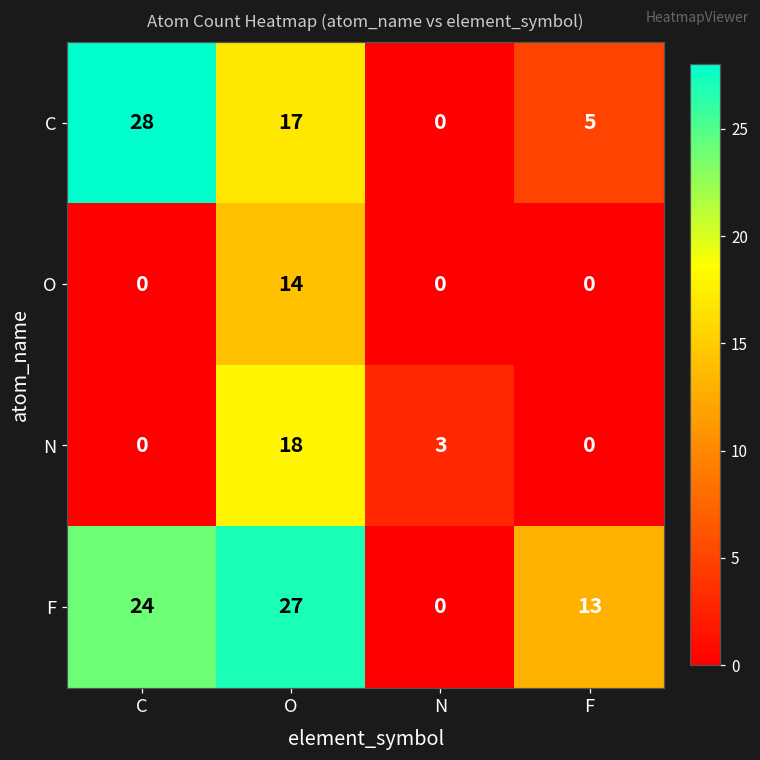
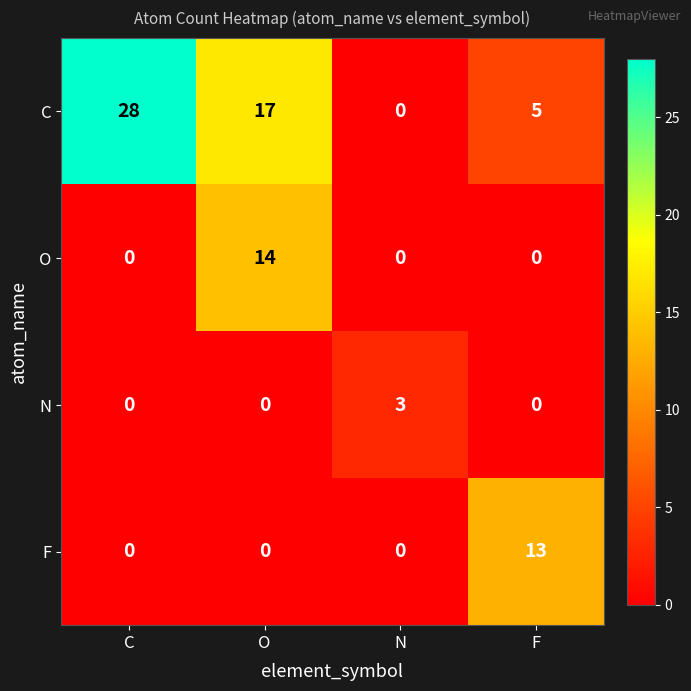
N, O: 18 -> 0
F, C: 24 -> 0
F, O: 27 -> 0
